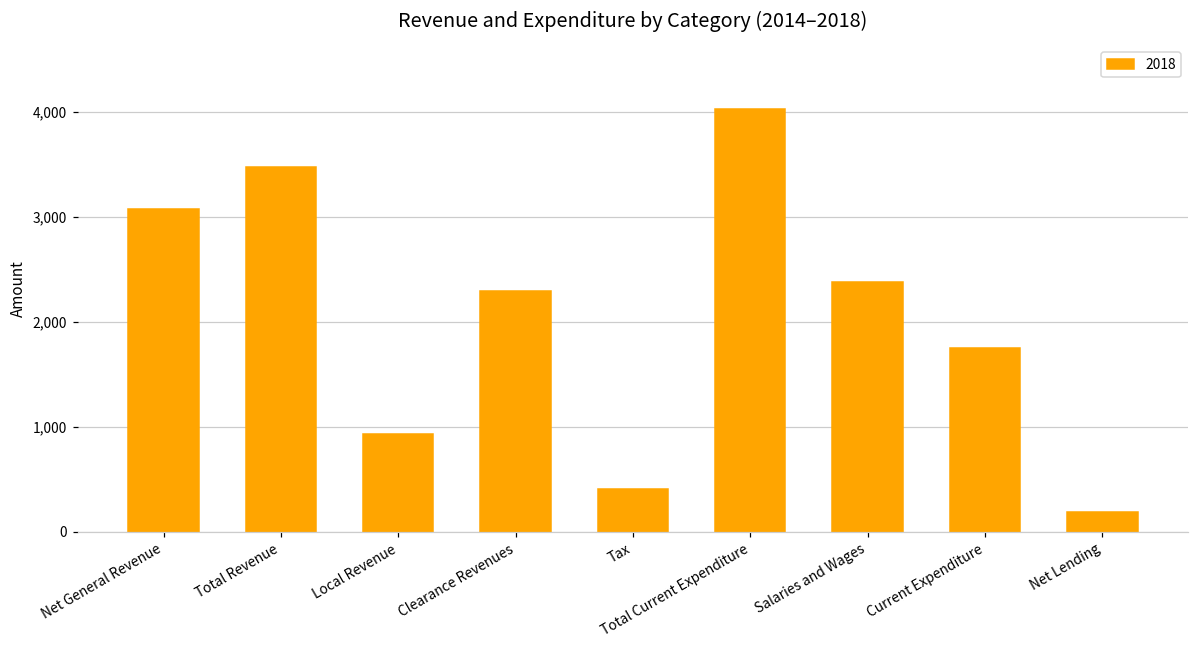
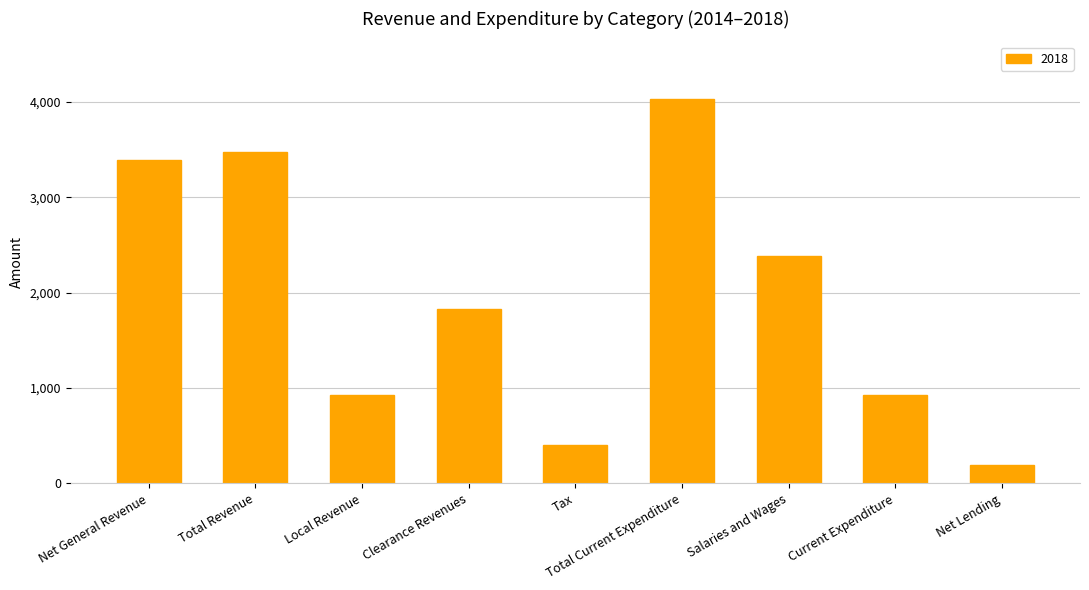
Net General Revenue: 3,100 -> 3,400
Clearance Revenues: 2,300 -> 1,800
Current Expenditure: 1,800 -> 900
